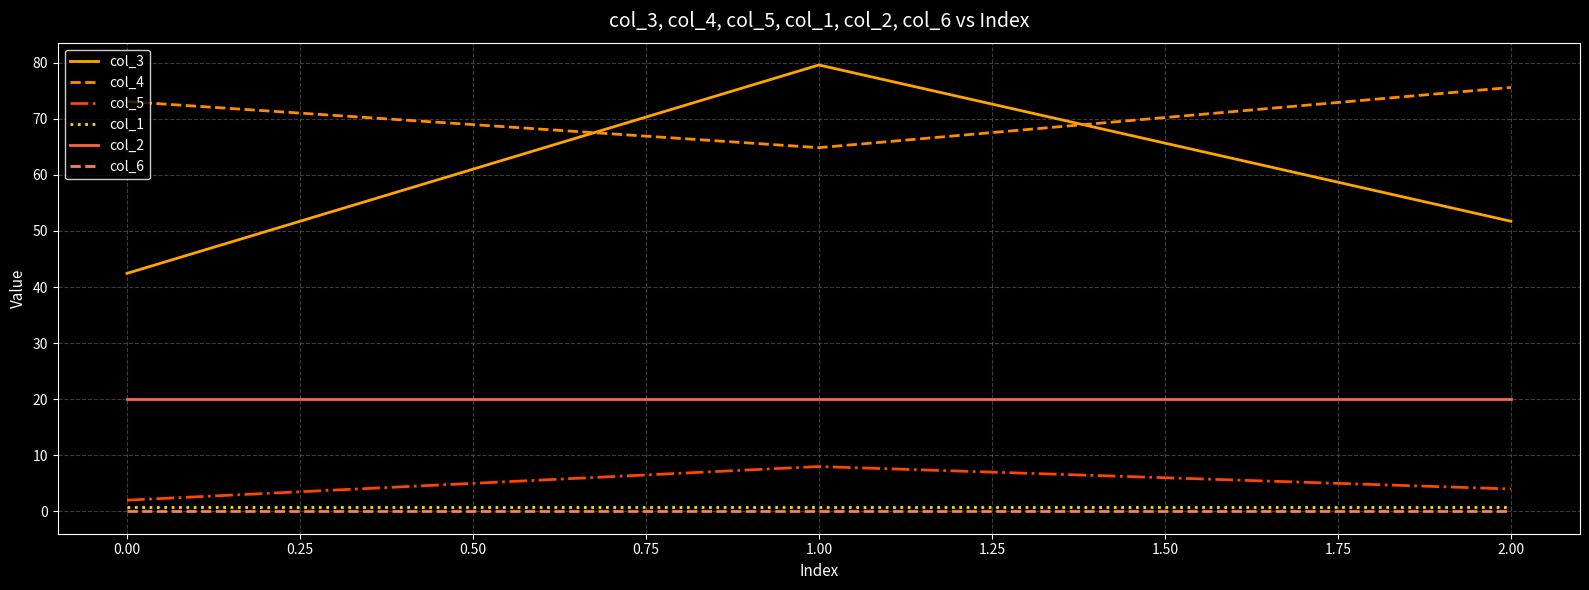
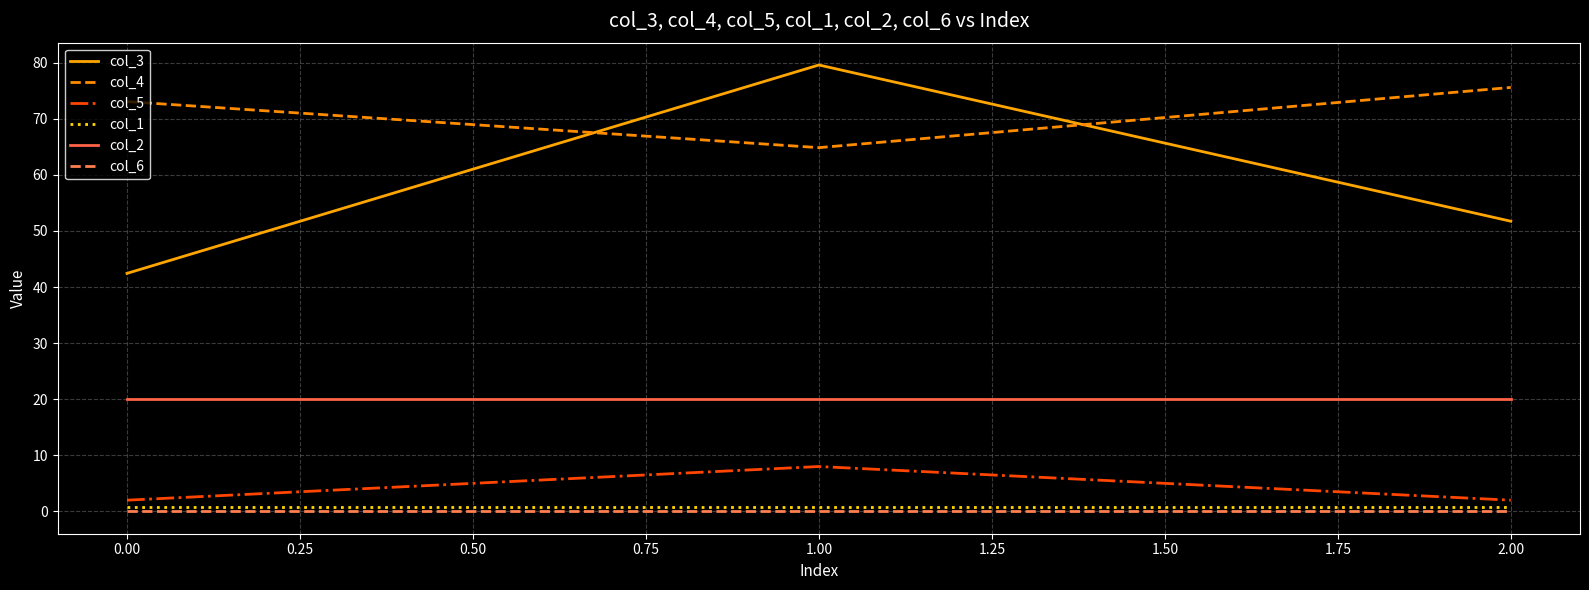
col_5, 2.00: 4 -> 2
